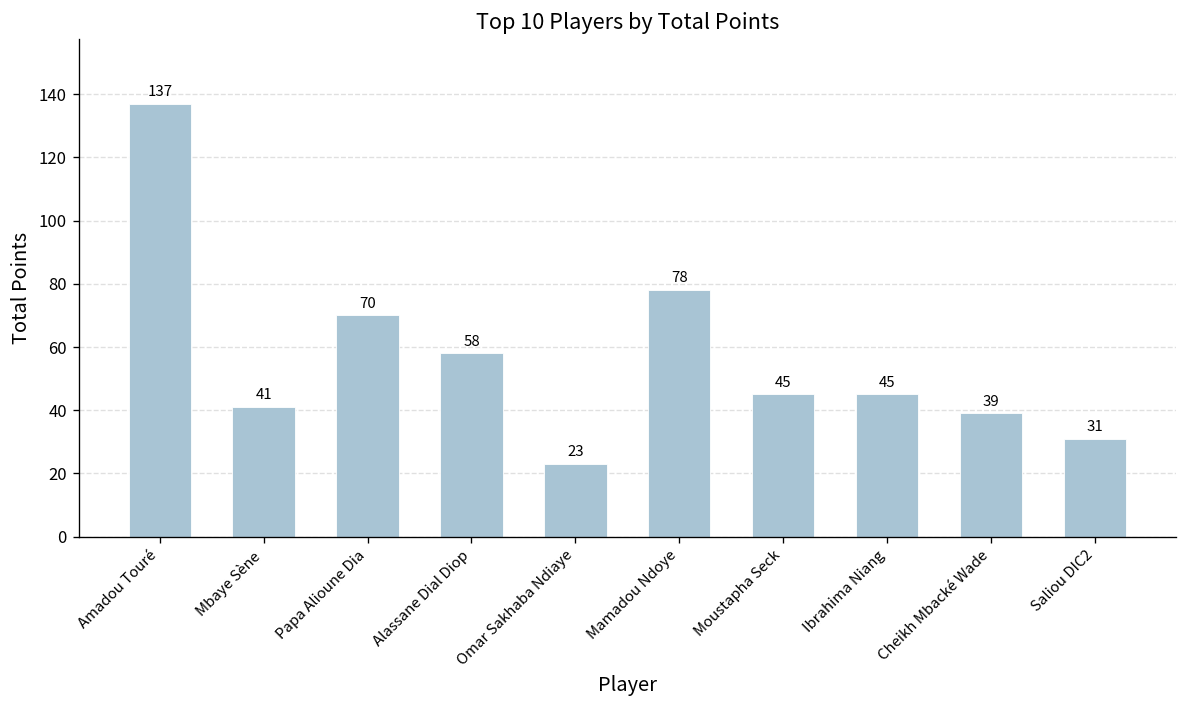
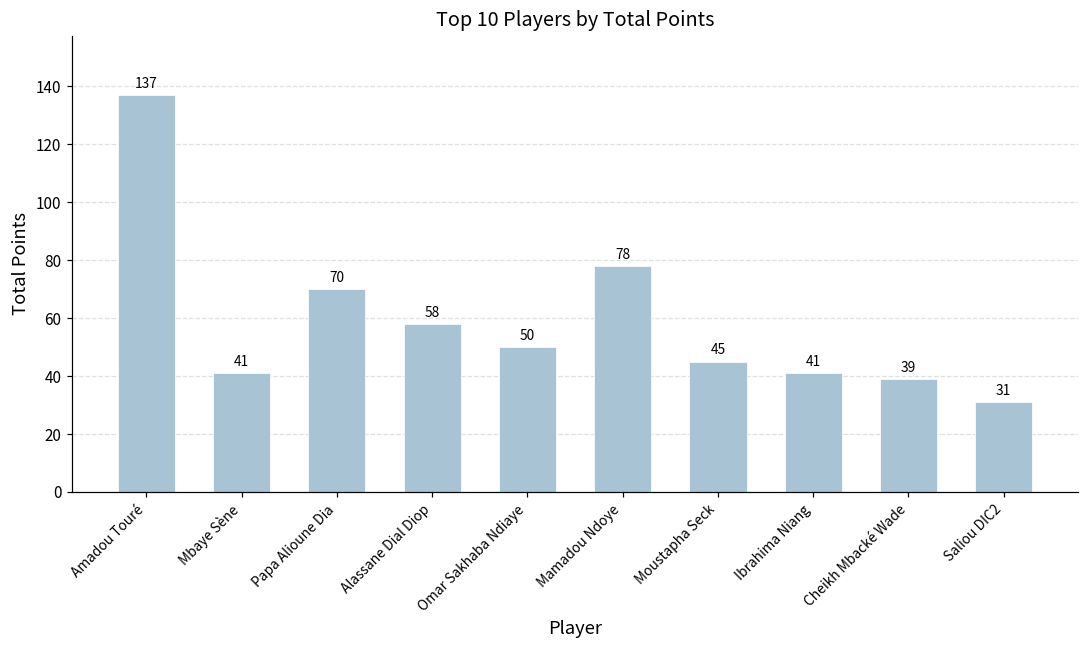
Omar Sakhaba Ndiaye: 23 -> 50
Ibrahima Niang: 45 -> 41
